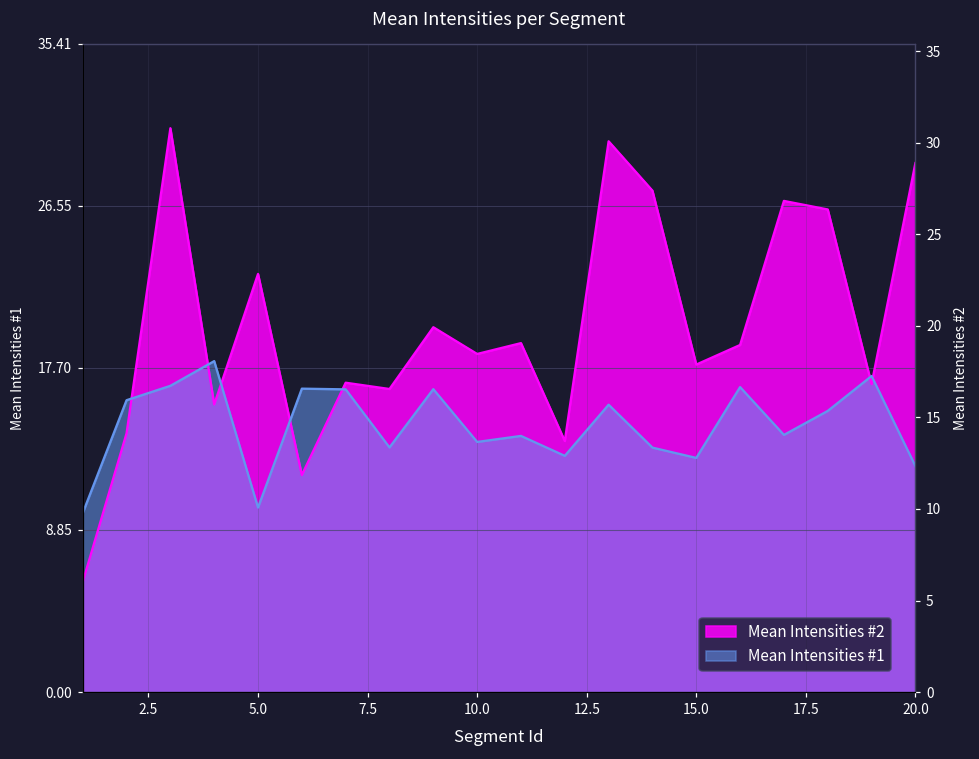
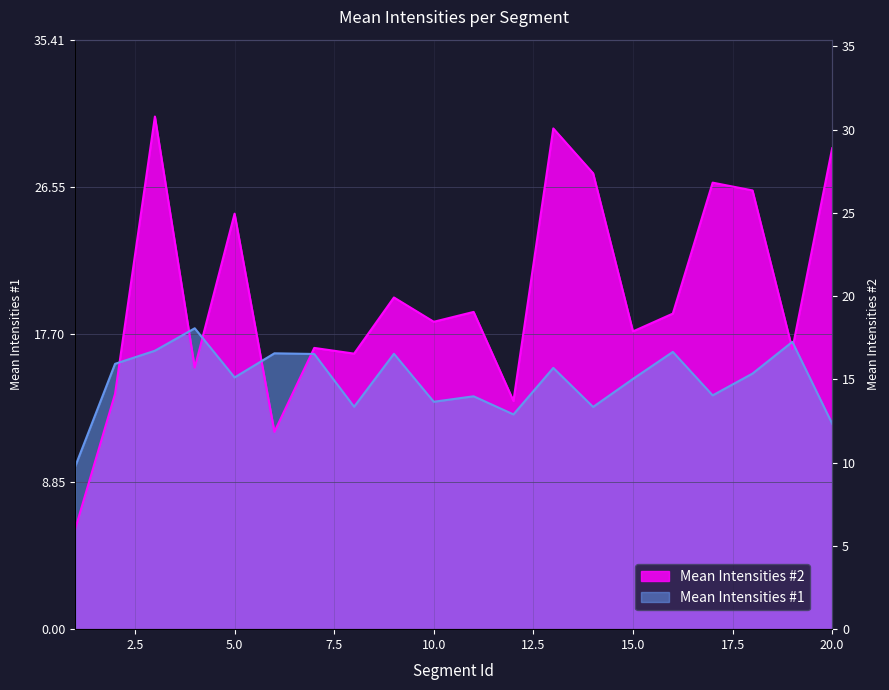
Mean Intensities #2, 5.0: 22.8 -> 25.0
Mean Intensities #1, 5.0: 10.1 -> 15.1
Mean Intensities #1, 15.0: 12.8 -> 15.0
